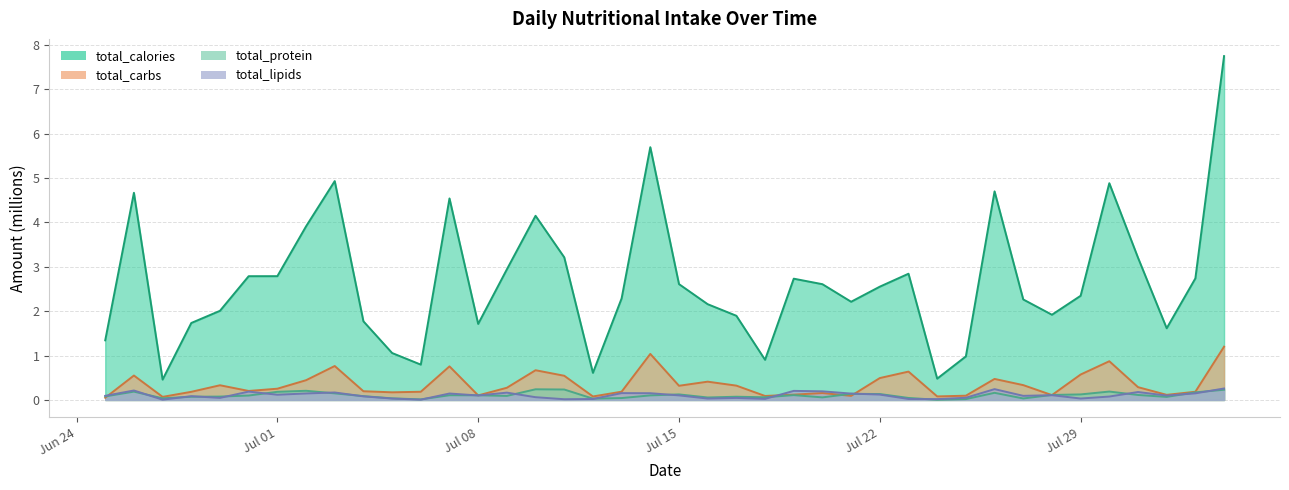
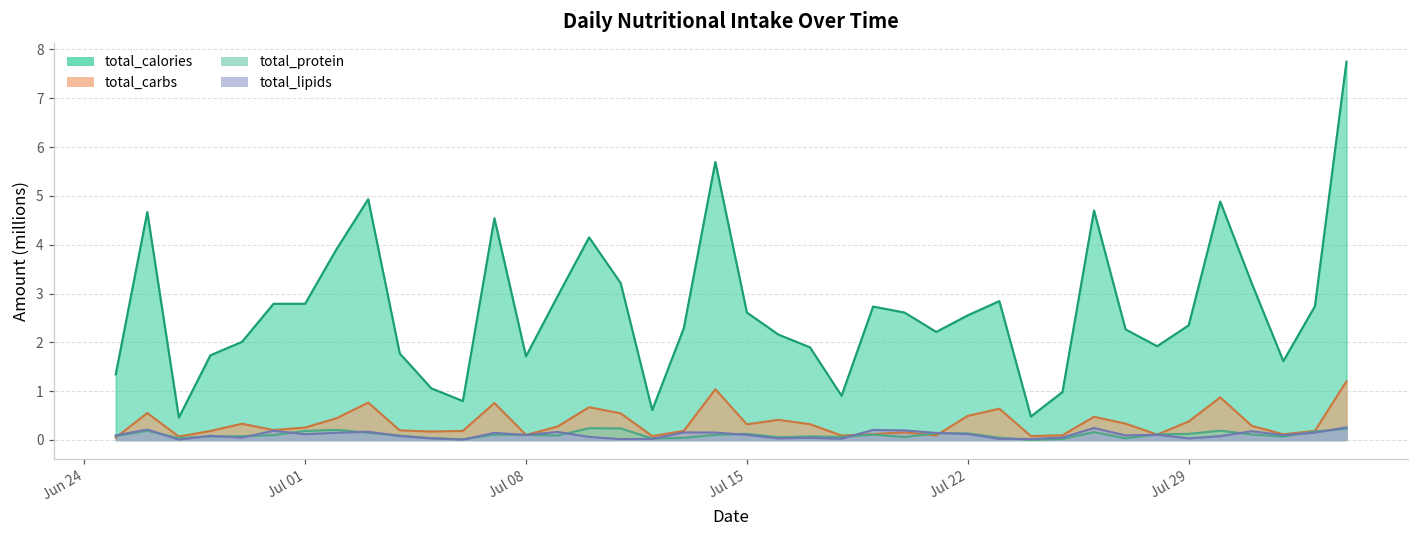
total_carbs, Jul 29: 0.6 -> 0.4
